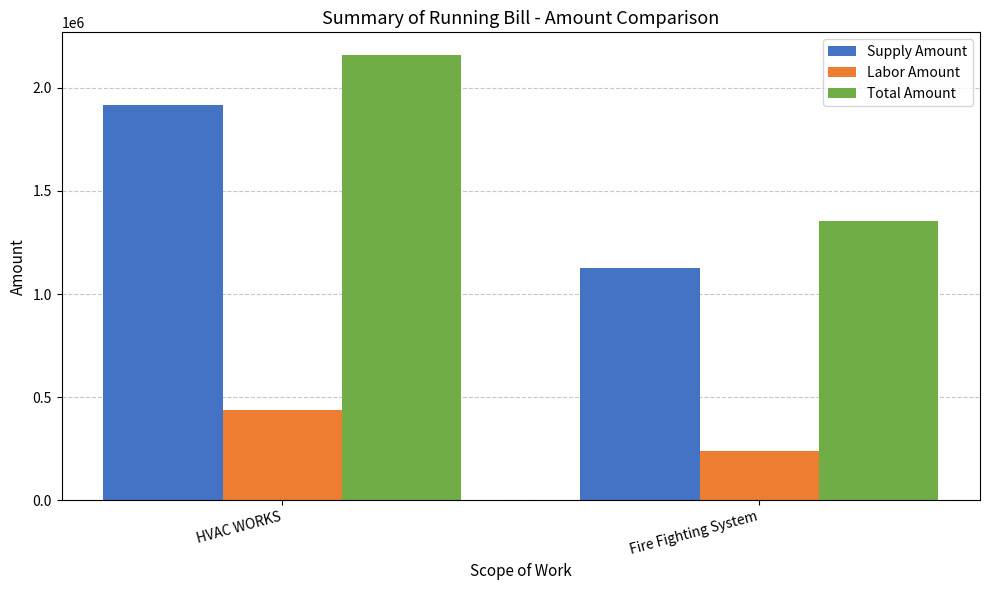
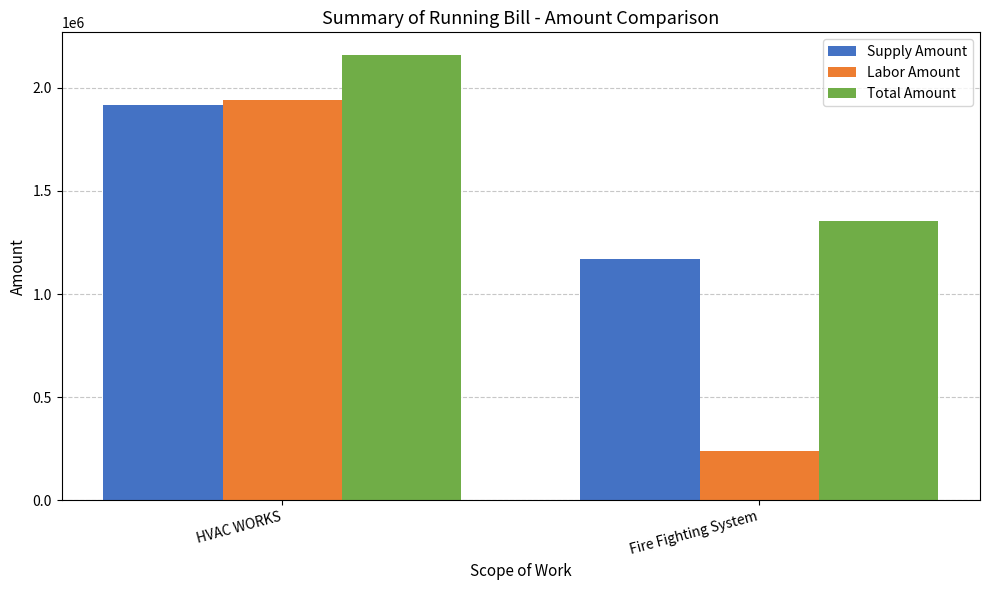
Labor Amount, HVAC WORKS: 440000 -> 1940000
Supply Amount, Fire Fighting System: 1130000 -> 1170000
